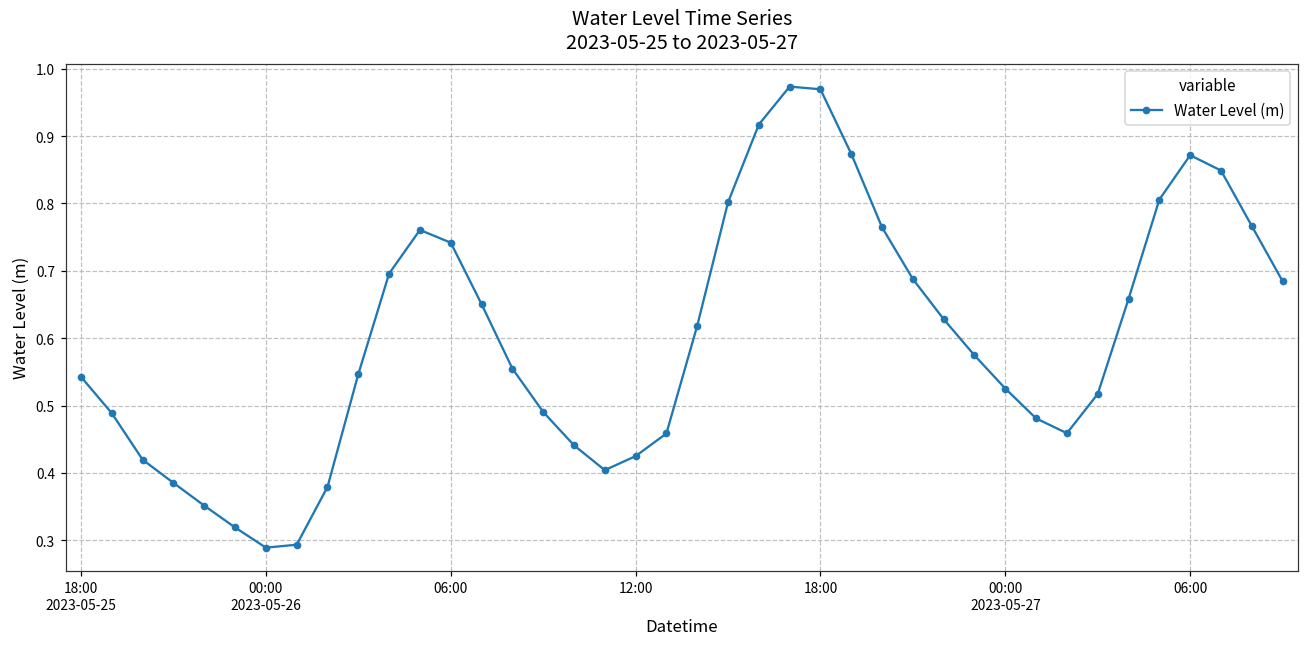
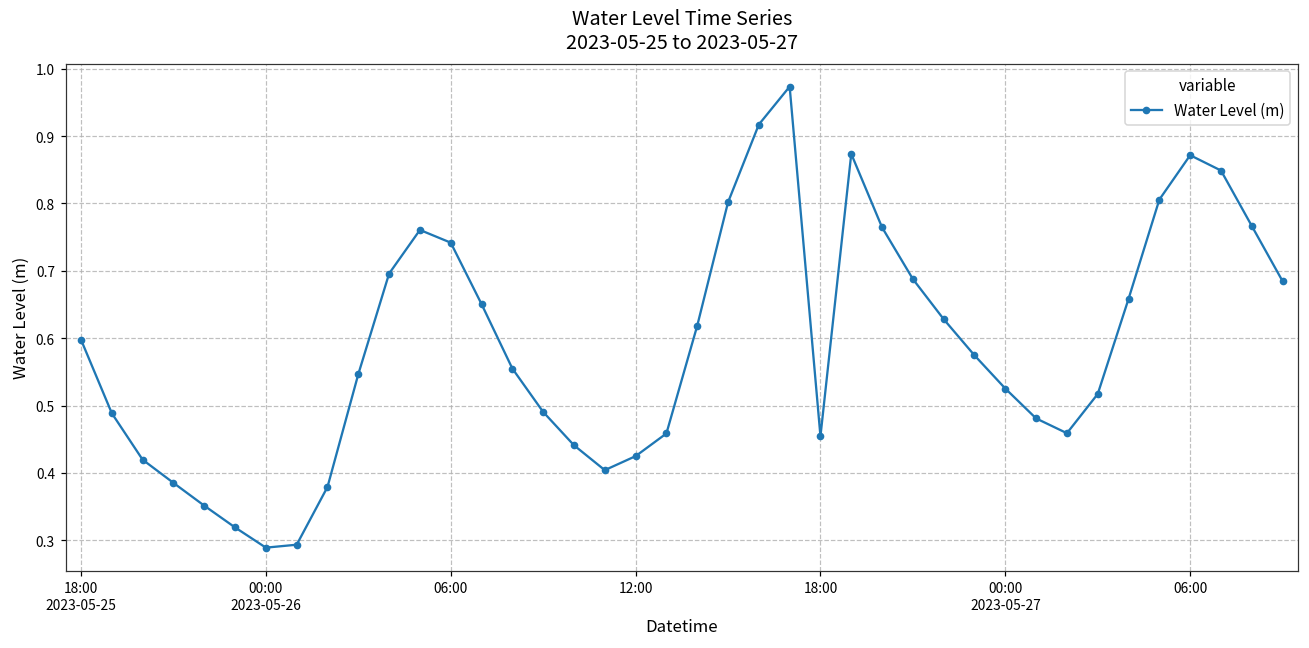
18:00 2023-05-25: 0.54 -> 0.60
18:00: 0.97 -> 0.45
